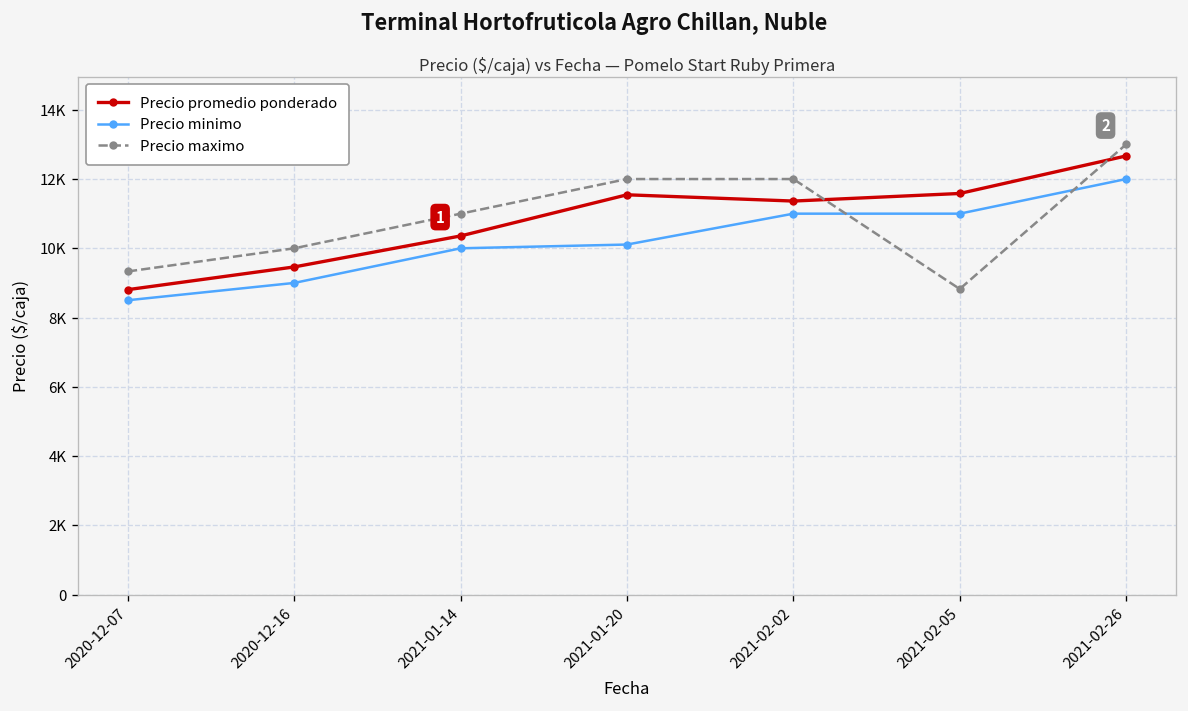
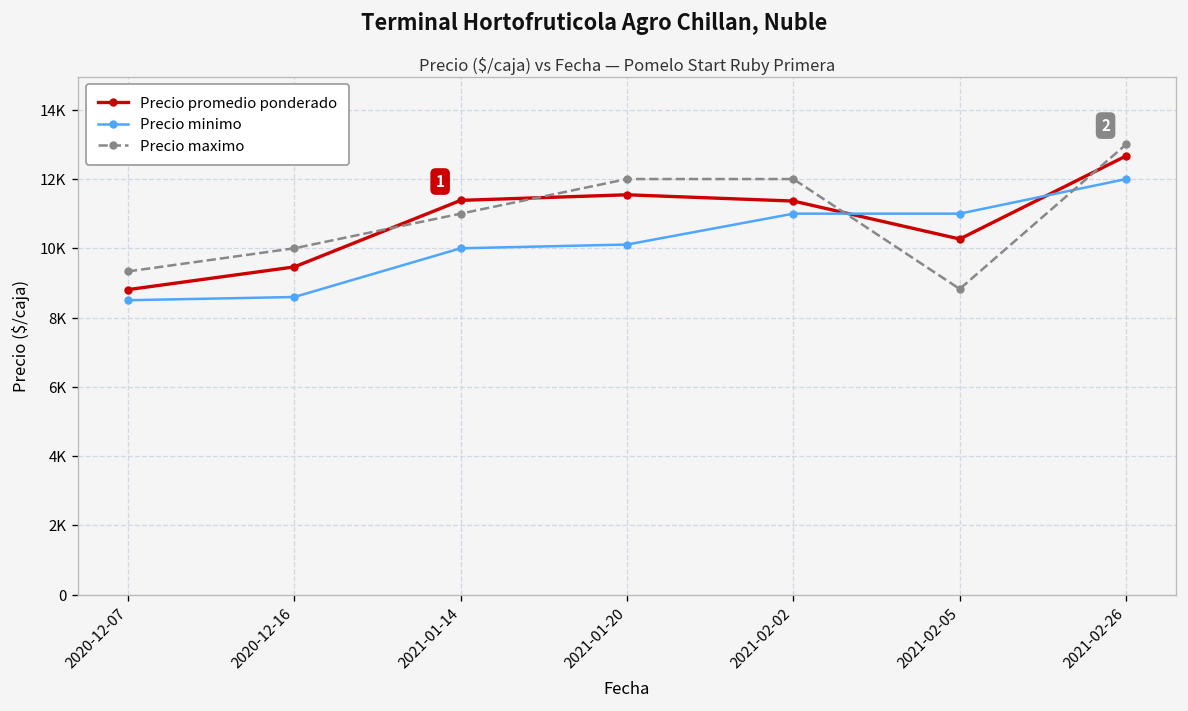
Precio minimo, 2020-12-16: 9000 -> 8600
Precio promedio ponderado, 2021-01-14: 10400 -> 11400
Precio promedio ponderado, 2021-02-05: 11600 -> 10300
